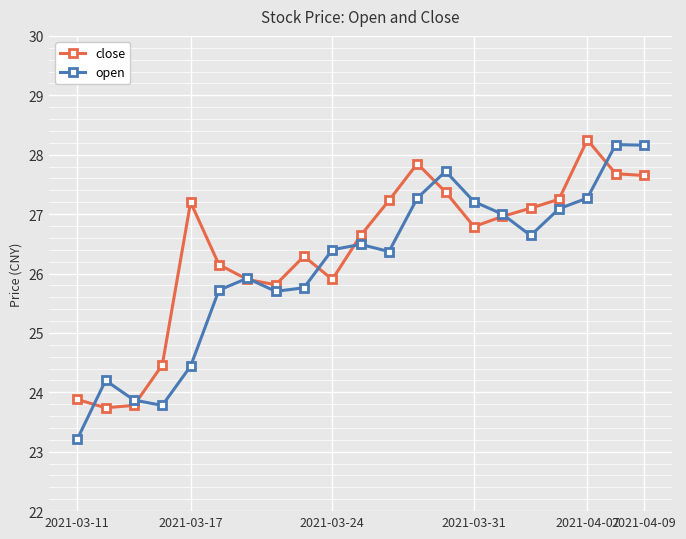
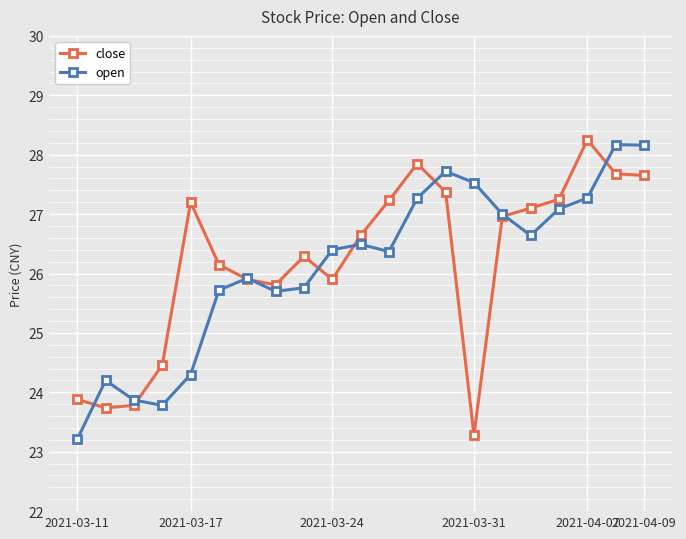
open, 2021-03-17: 24.4 -> 24.3
close, 2021-03-31: 26.8 -> 23.3
open, 2021-03-31: 27.2 -> 27.5
